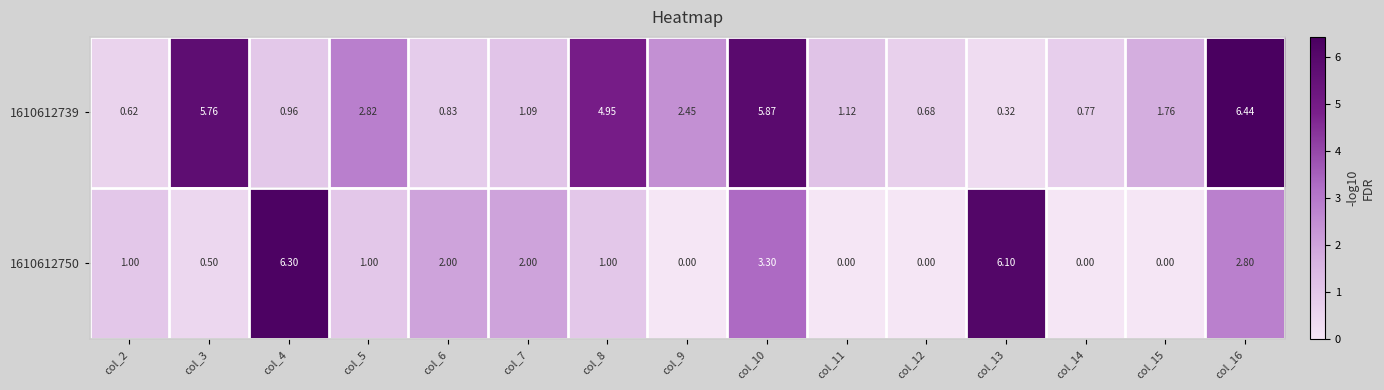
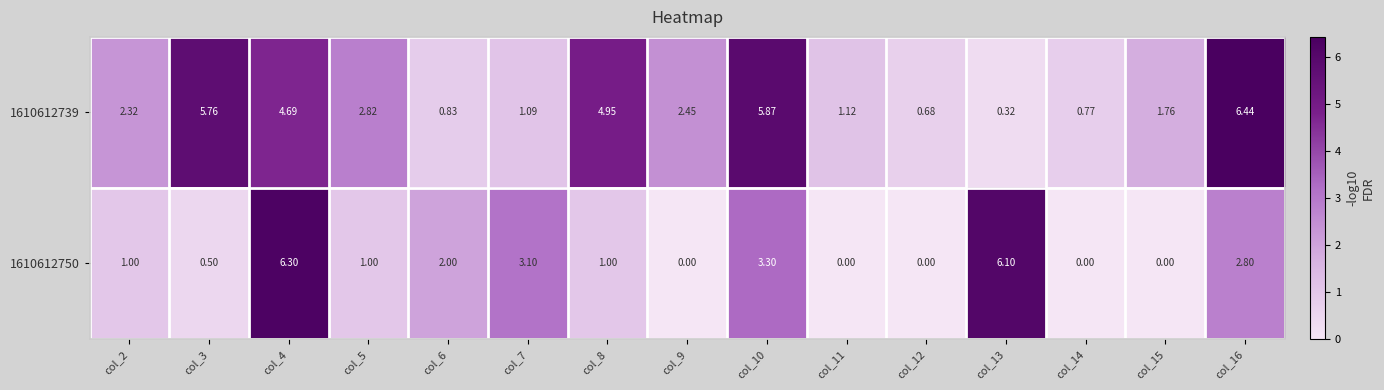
1610612739, col_2: 0.62 -> 2.32
1610612739, col_4: 0.96 -> 4.69
1610612750, col_7: 2.00 -> 3.10
